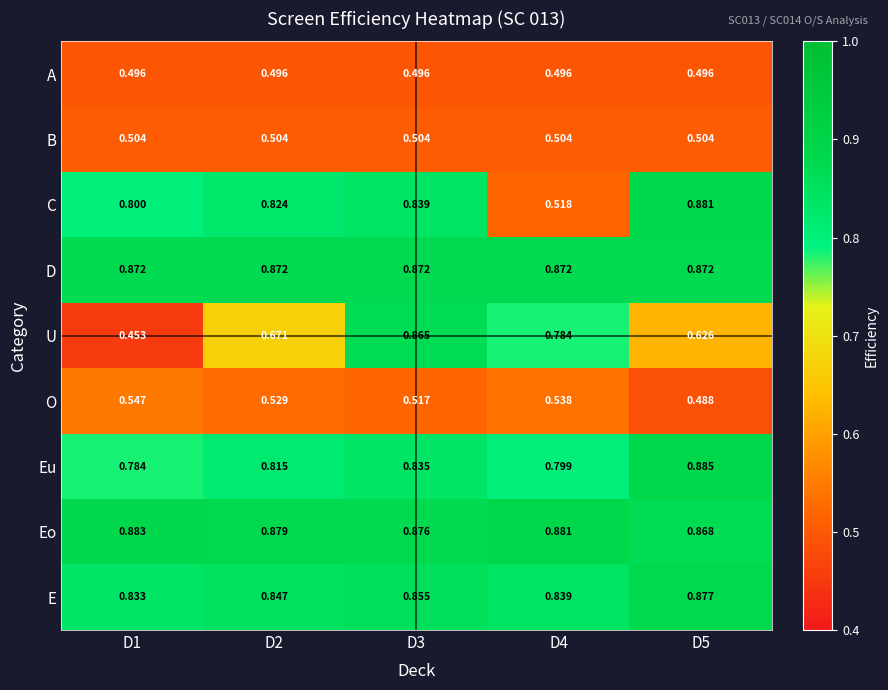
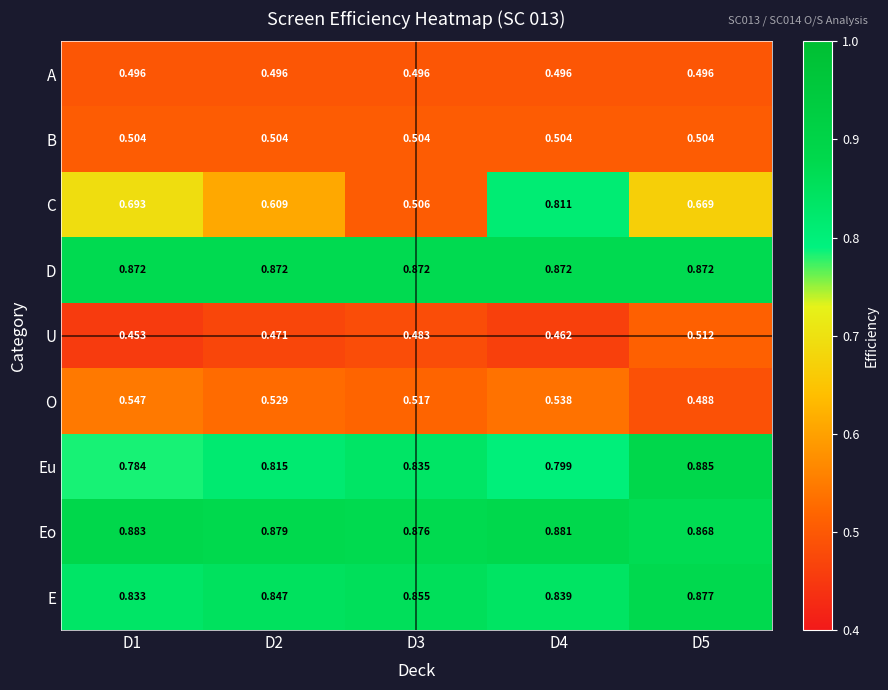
C, D1: 0.800 -> 0.693
C, D2: 0.824 -> 0.609
C, D3: 0.839 -> 0.506
C, D4: 0.518 -> 0.811
C, D5: 0.881 -> 0.669
U, D2: 0.671 -> 0.471
U, D3: 0.865 -> 0.483
U, D4: 0.784 -> 0.462
U, D5: 0.626 -> 0.512
